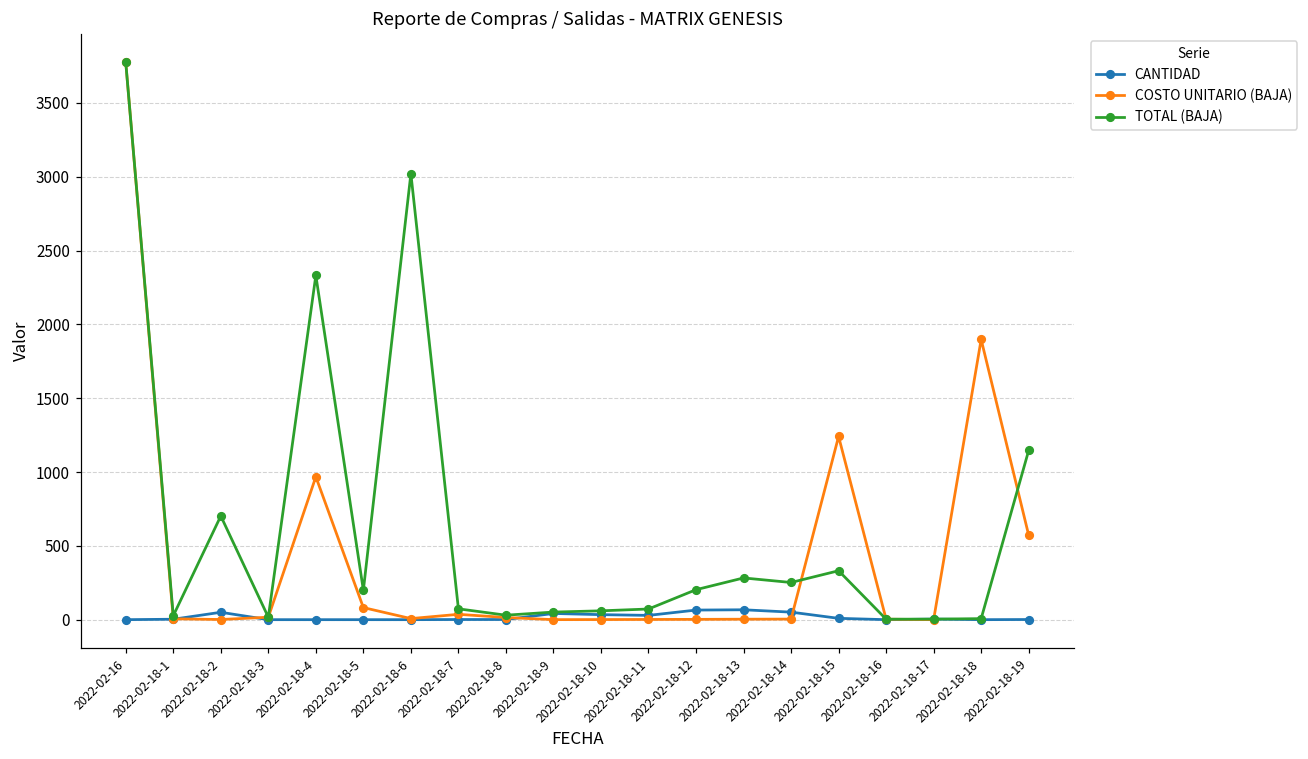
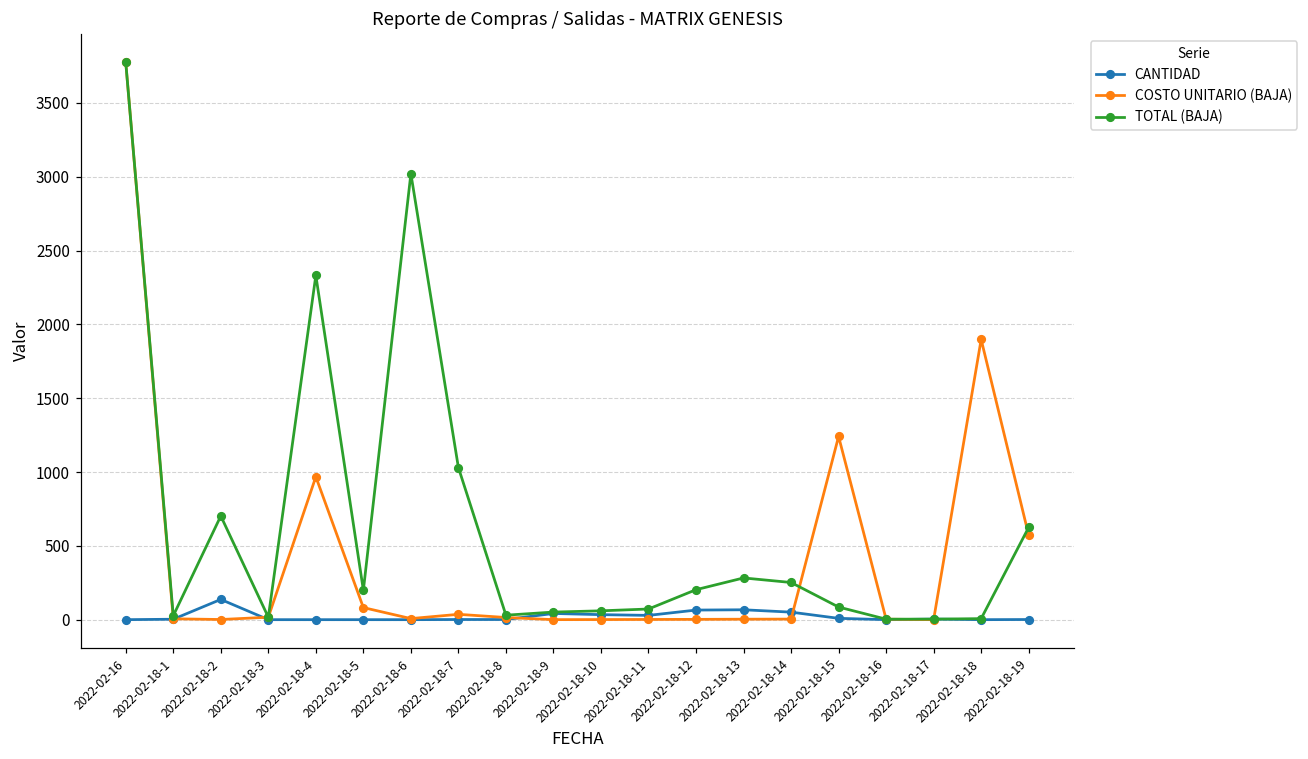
CANTIDAD, 2022-02-18-2: 50 -> 140
TOTAL (BAJA), 2022-02-18-7: 70 -> 1030
TOTAL (BAJA), 2022-02-18-15: 330 -> 90
TOTAL (BAJA), 2022-02-18-19: 1150 -> 630
